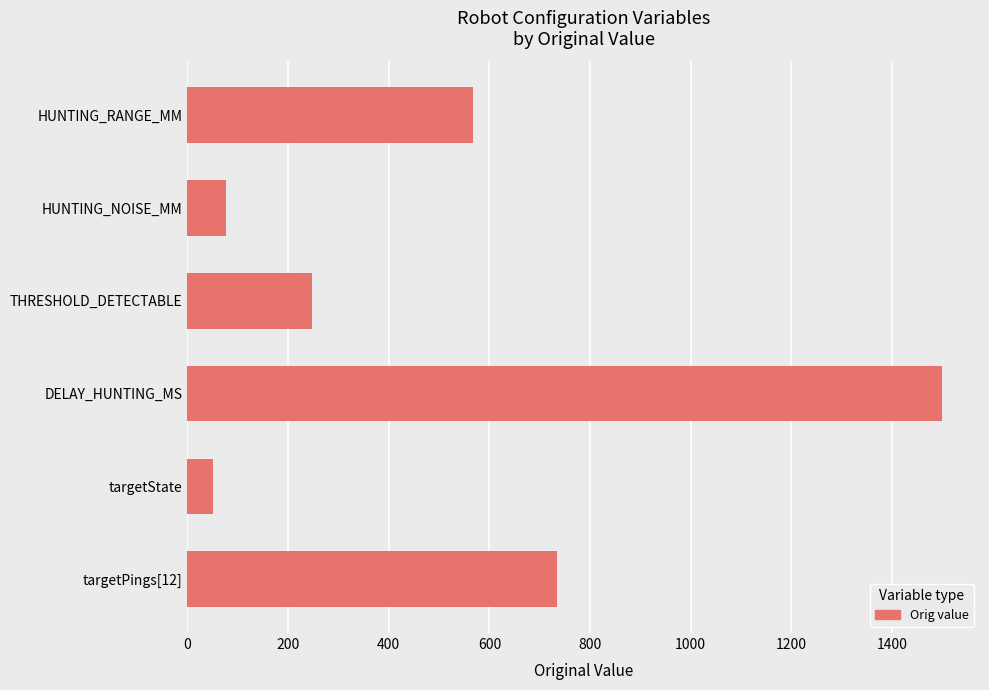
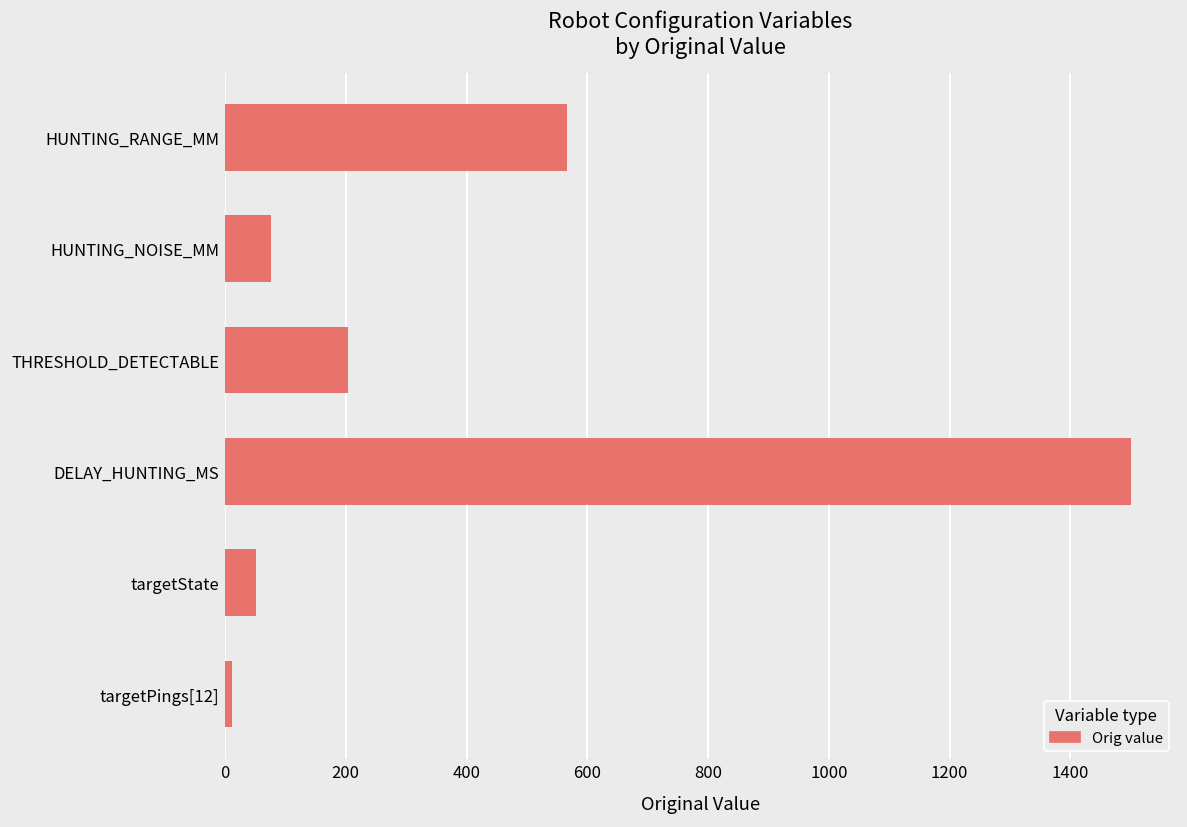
THRESHOLD_DETECTABLE: 250 -> 200
targetPings[12]: 740 -> 10
